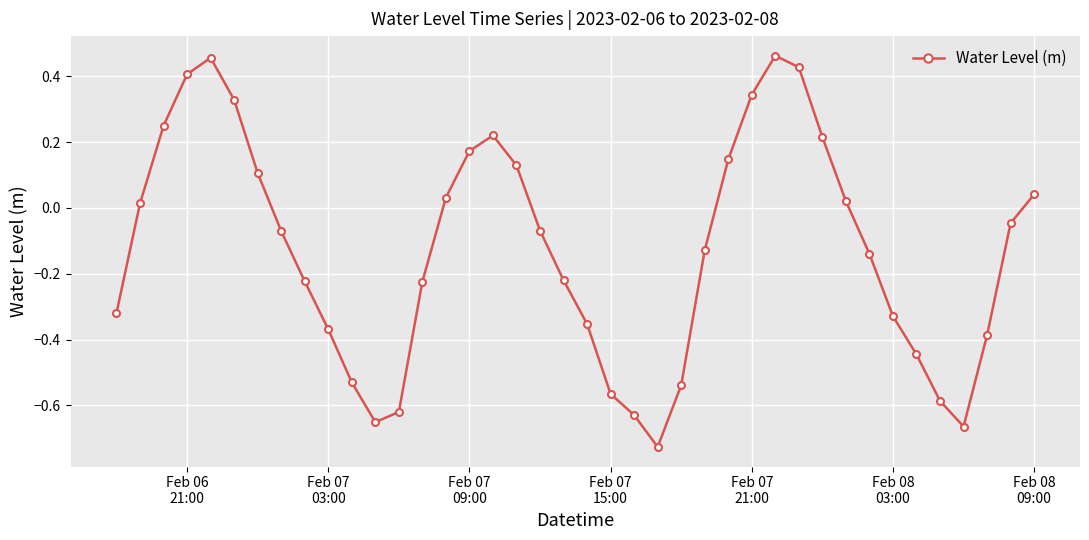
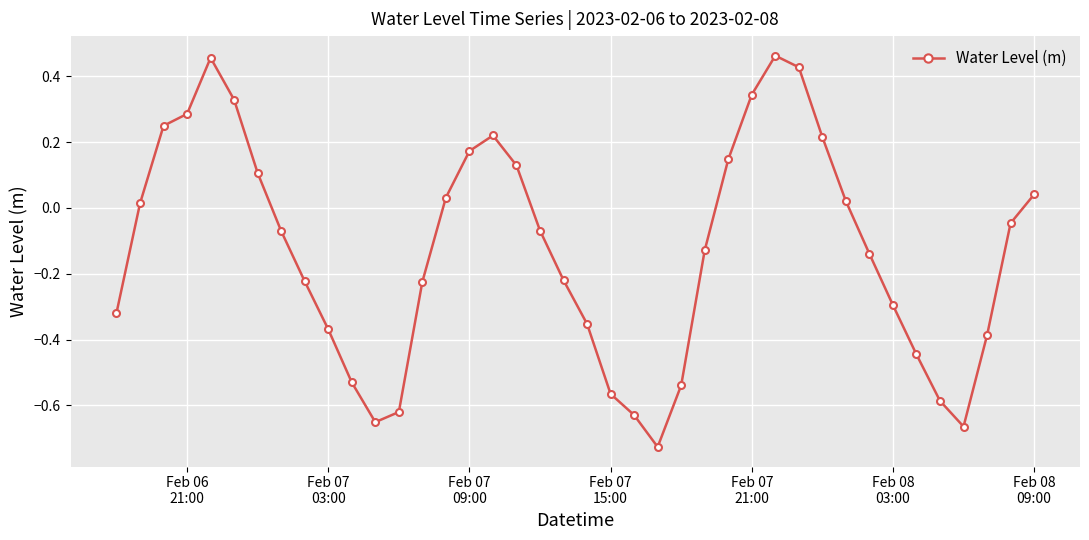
Feb 06 21:00: 0.41 -> 0.29
Feb 08 03:00: -0.33 -> -0.30
